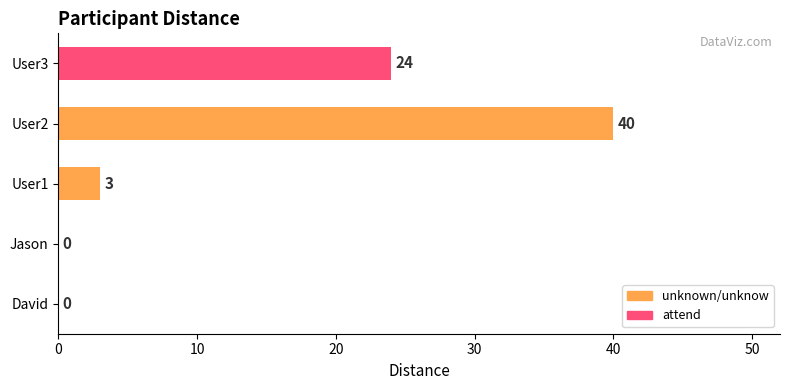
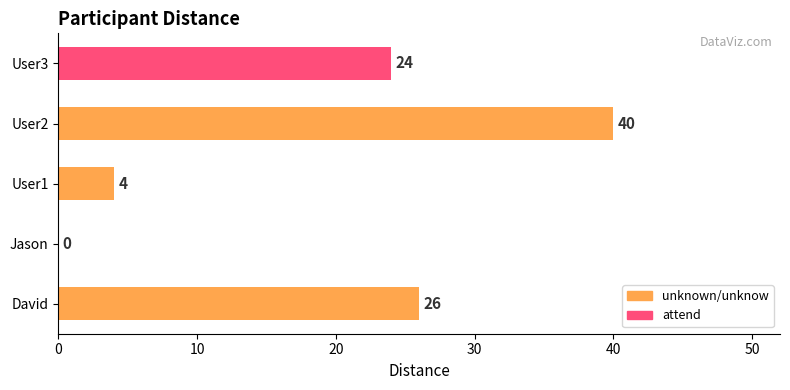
User1: 3 -> 4
David: 0 -> 26
